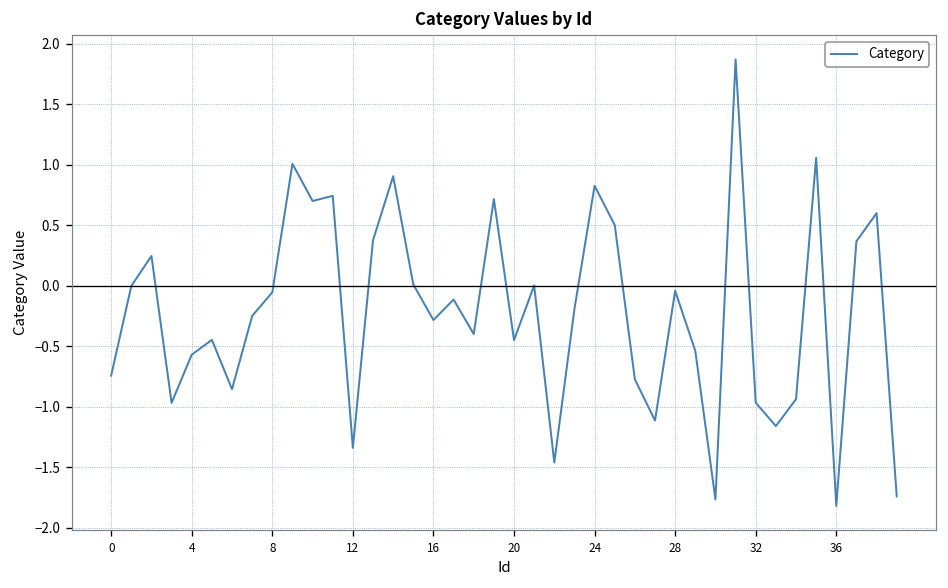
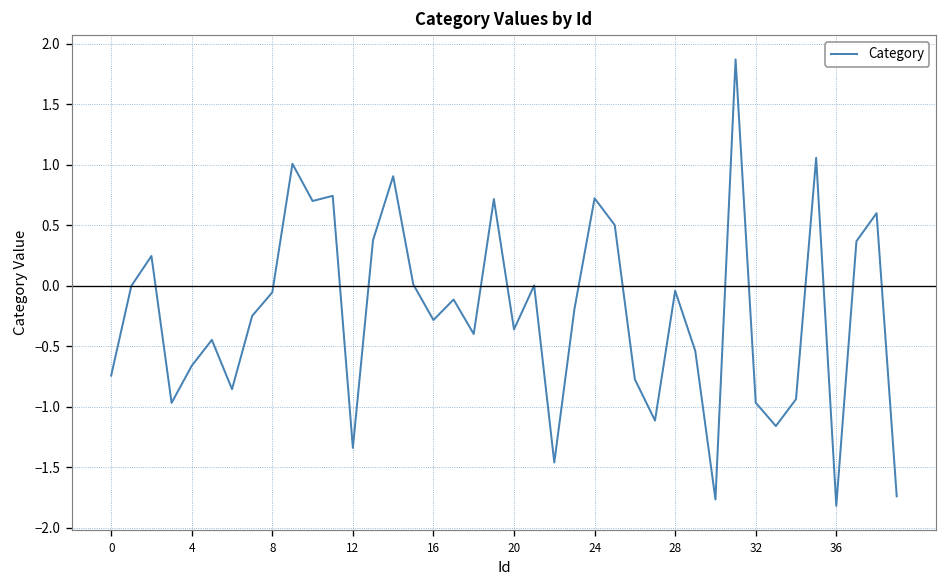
4: -0.57 -> -0.66
20: -0.45 -> -0.36
24: 0.82 -> 0.72
